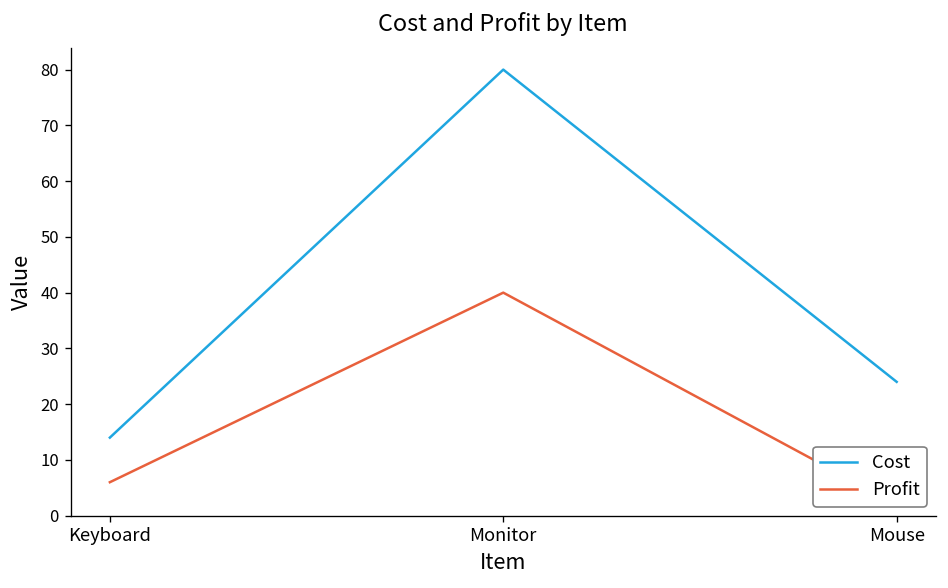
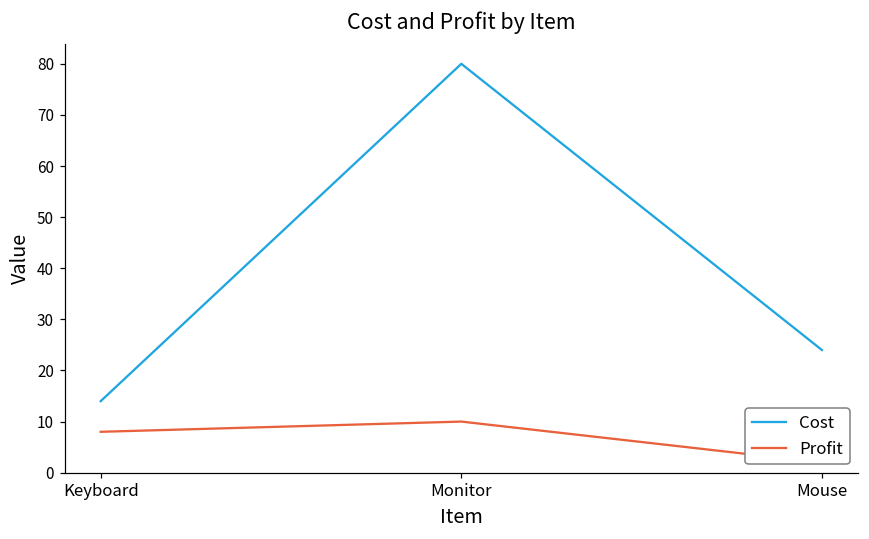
Profit, Keyboard: 6 -> 8
Profit, Monitor: 40 -> 10
